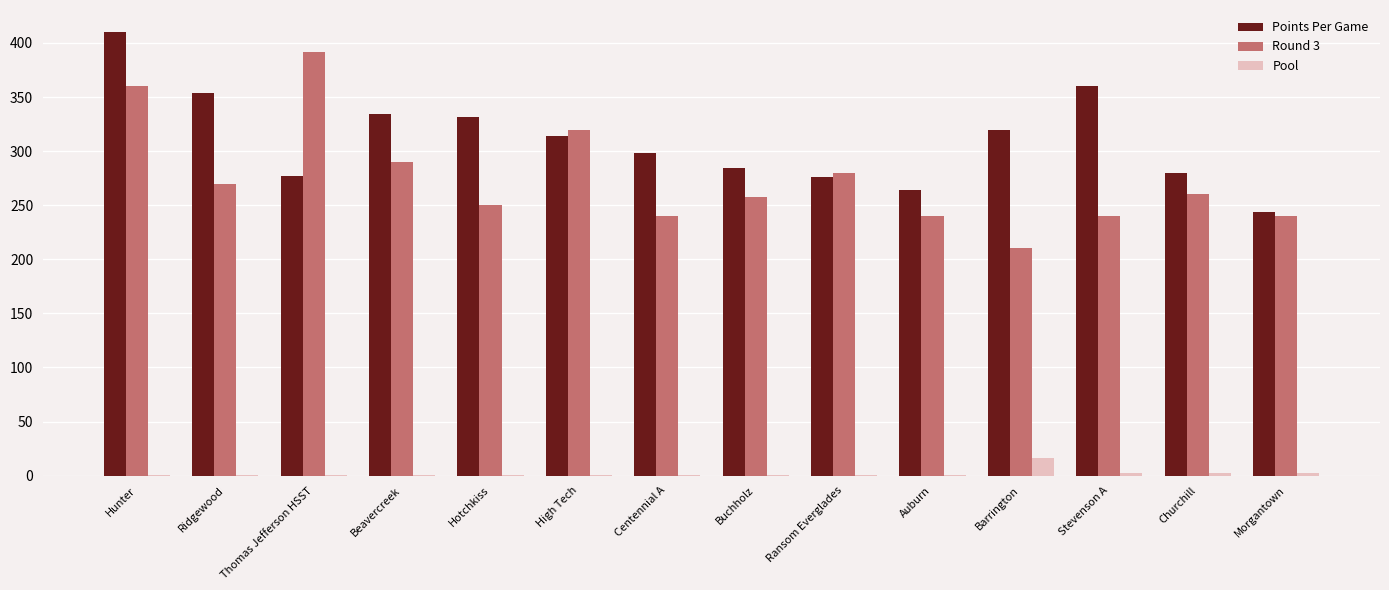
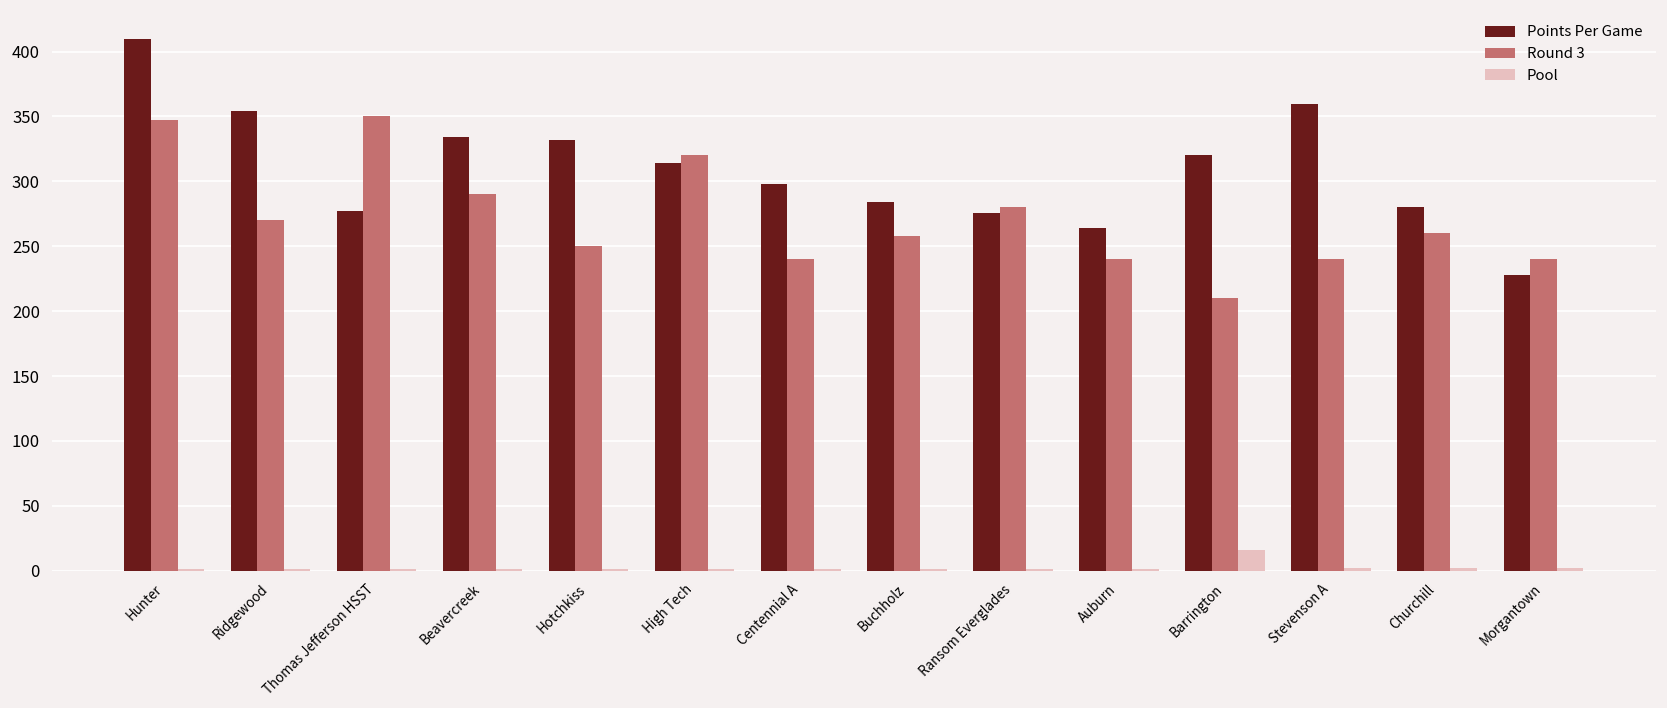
Round 3, Hunter: 360 -> 347
Round 3, Thomas Jefferson HSST: 392 -> 350
Points Per Game, Morgantown: 244 -> 228
